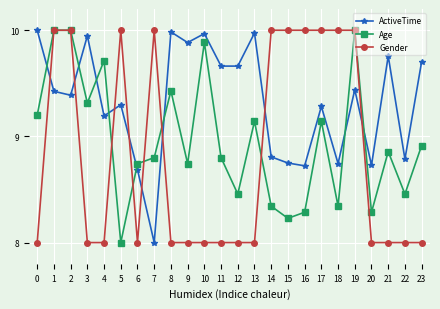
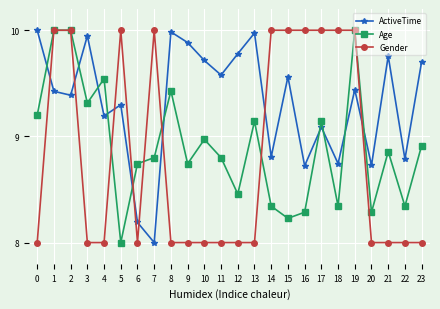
Age, 4: 9.71 -> 9.54
ActiveTime, 6: 8.69 -> 8.19
ActiveTime, 10: 9.97 -> 9.72
Age, 10: 9.89 -> 8.97
ActiveTime, 11: 9.66 -> 9.58
ActiveTime, 12: 9.66 -> 9.78
ActiveTime, 15: 8.75 -> 9.56
ActiveTime, 17: 9.28 -> 9.09
Age, 22: 8.46 -> 8.34
